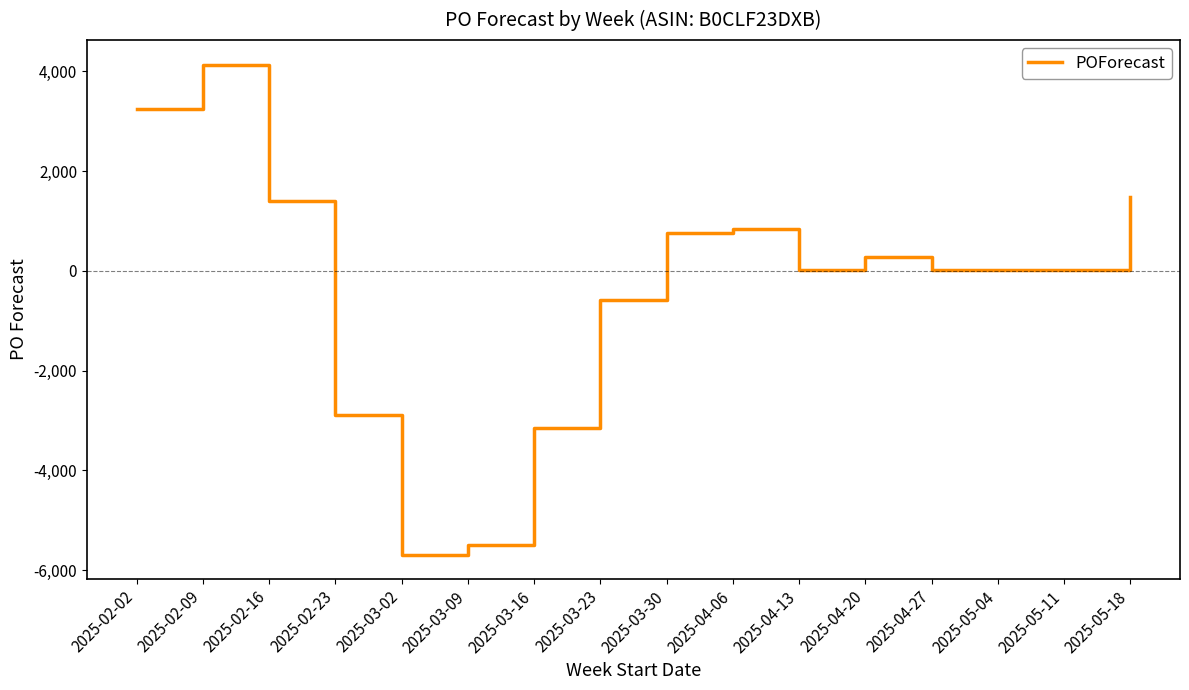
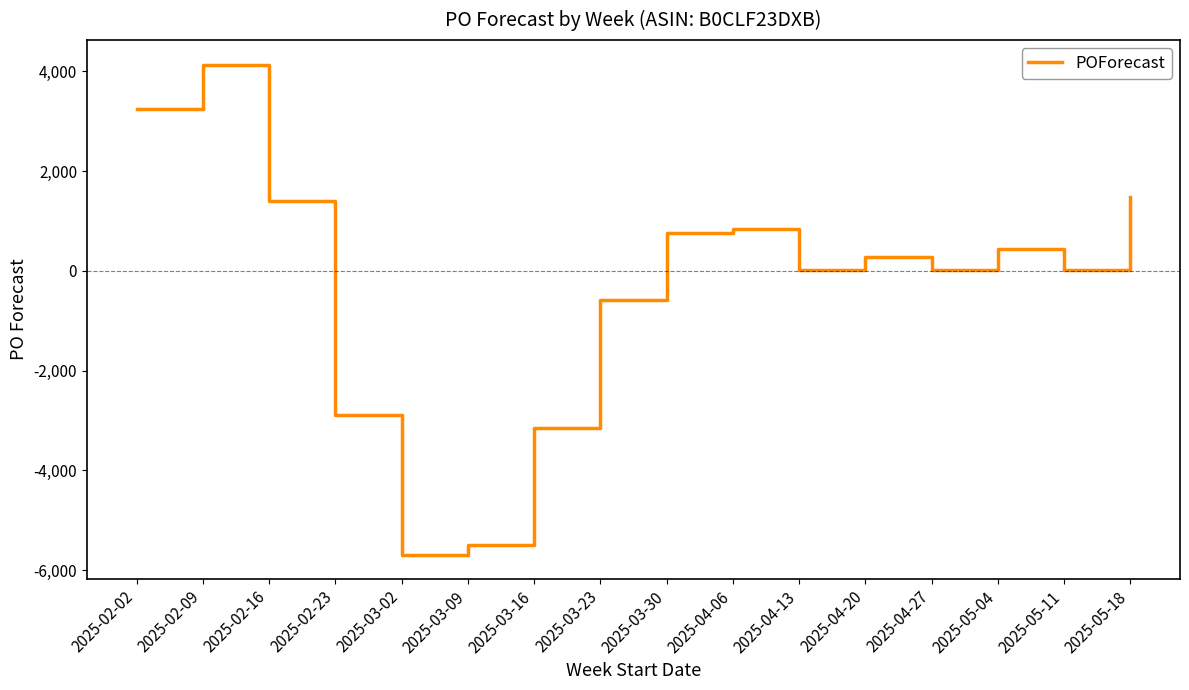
2025-05-04: 0 -> 400
